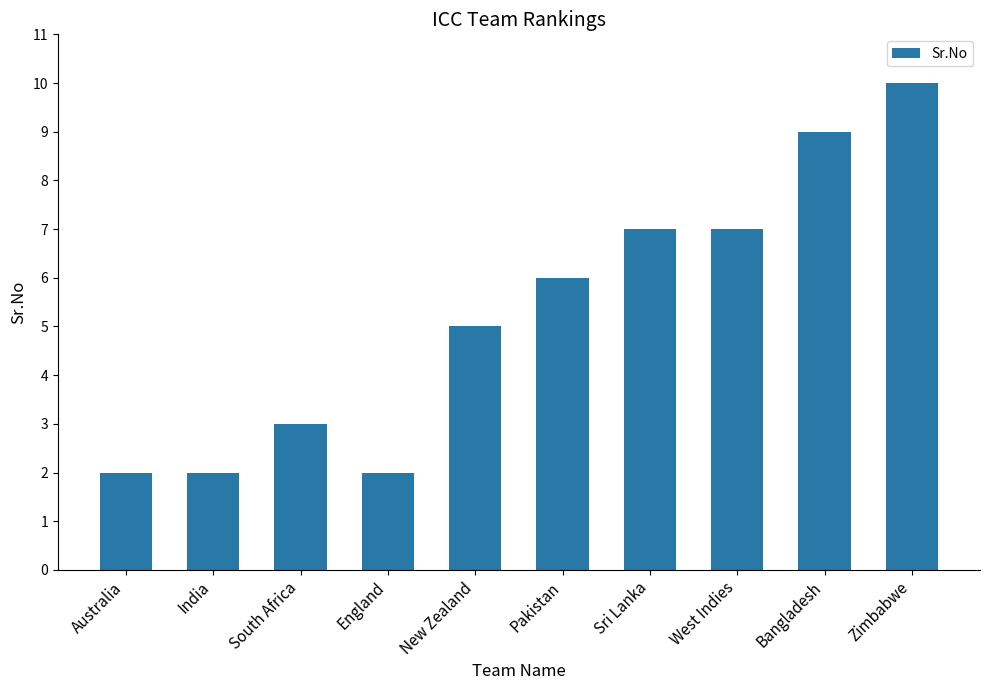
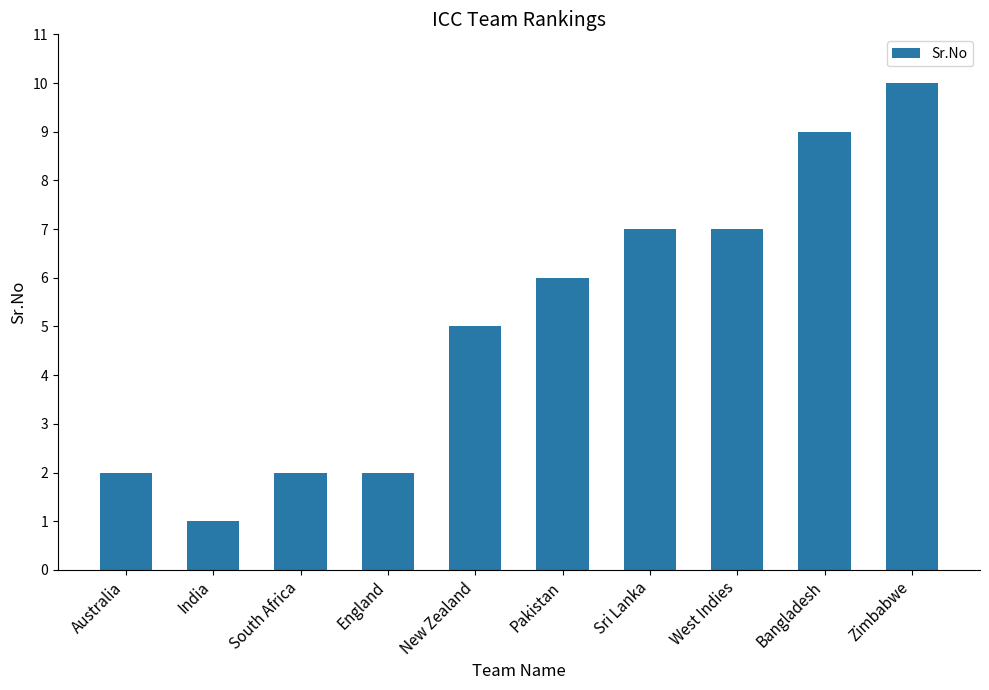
India: 2 -> 1
South Africa: 3 -> 2
